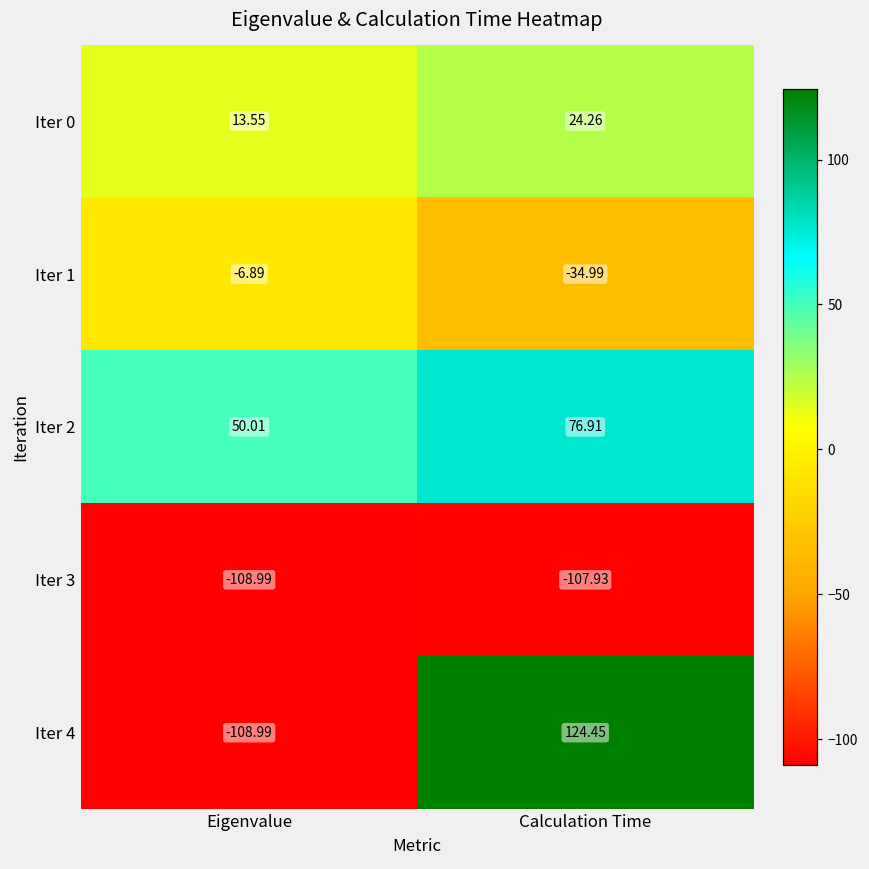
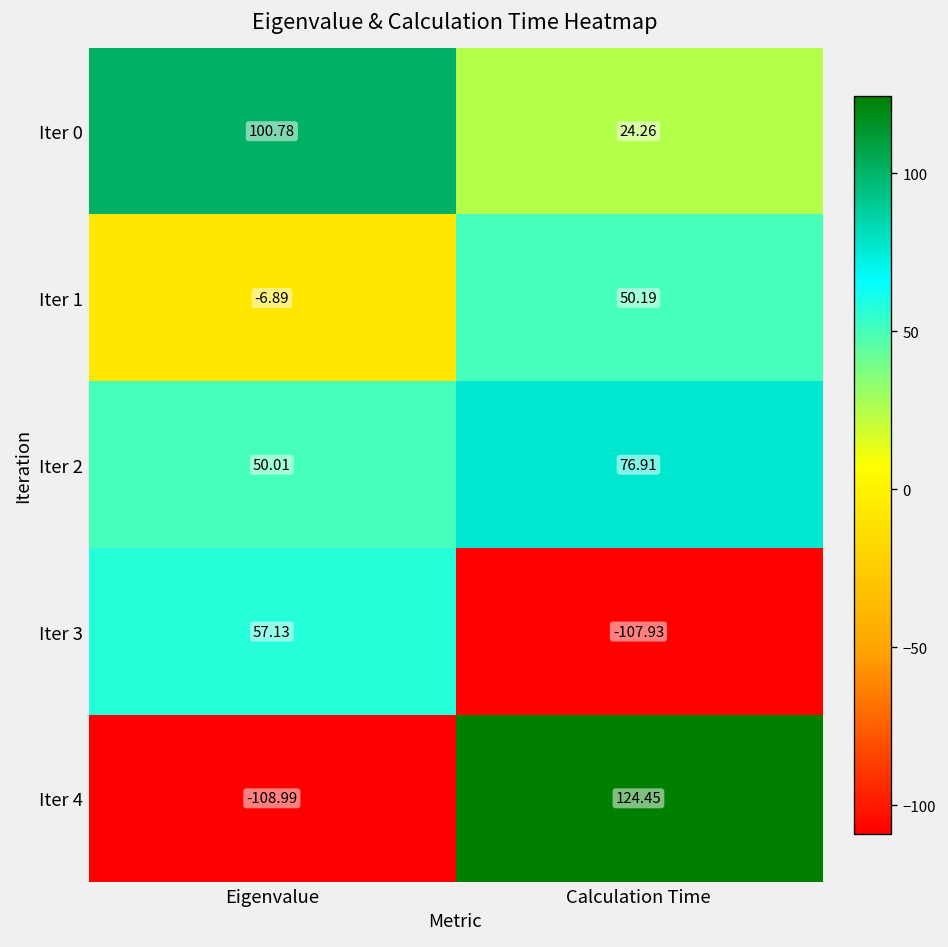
Iter 0, Eigenvalue: 13.55 -> 100.78
Iter 1, Calculation Time: -34.99 -> 50.19
Iter 3, Eigenvalue: -108.99 -> 57.13
